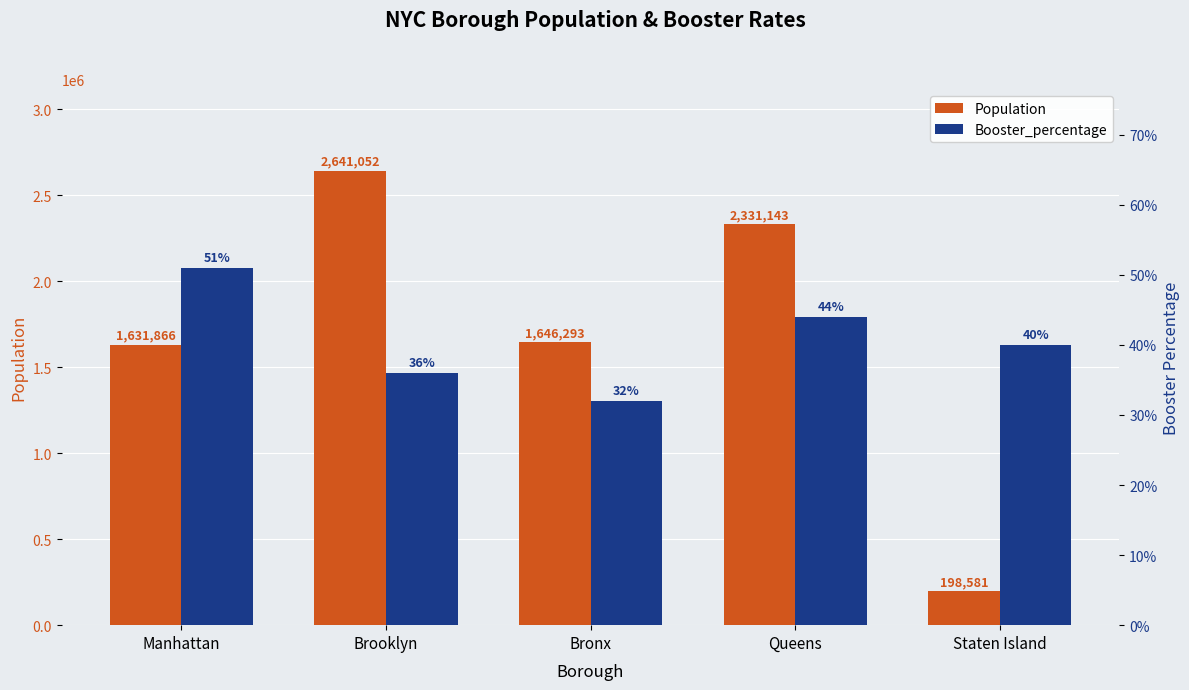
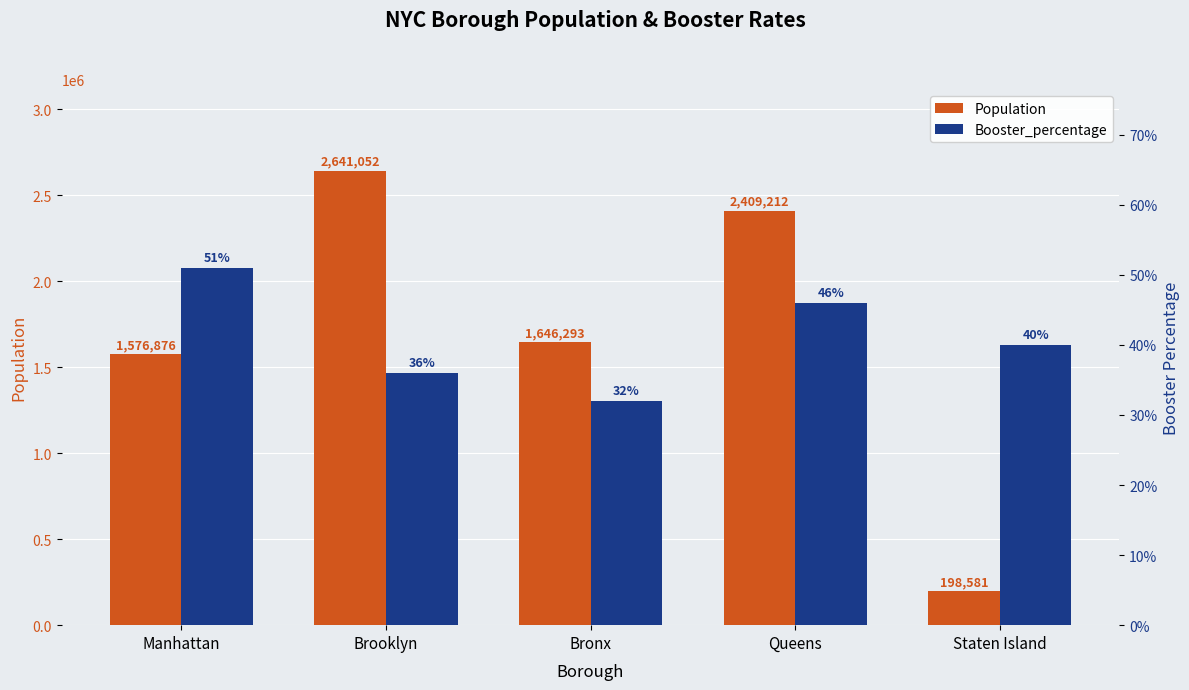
Population, Manhattan: 1,631,866 -> 1,576,876
Population, Queens: 2,331,143 -> 2,409,212
Booster_percentage, Queens: 44% -> 46%
